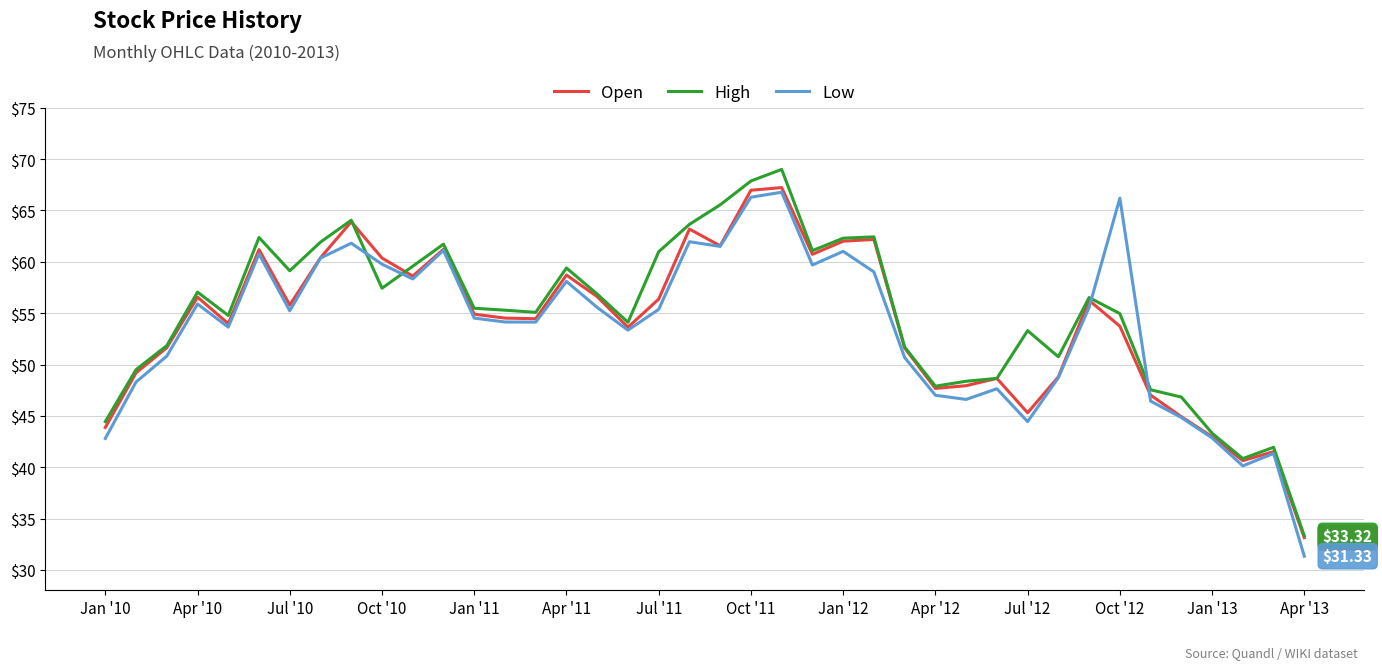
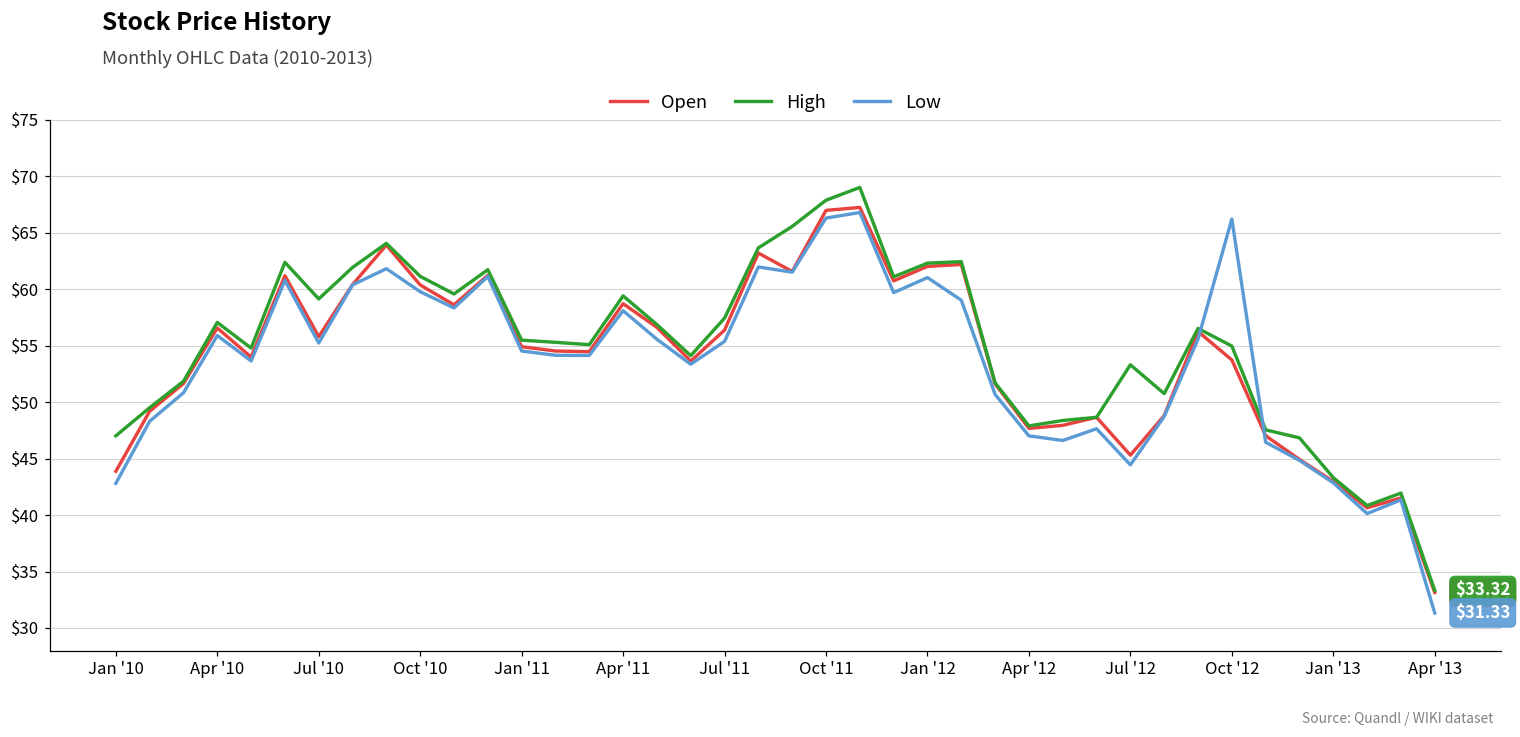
High, Jan '10: $44.4 -> $47.0
High, Oct '10: $57.4 -> $61.1
High, Jul '11: $61.0 -> $57.4
